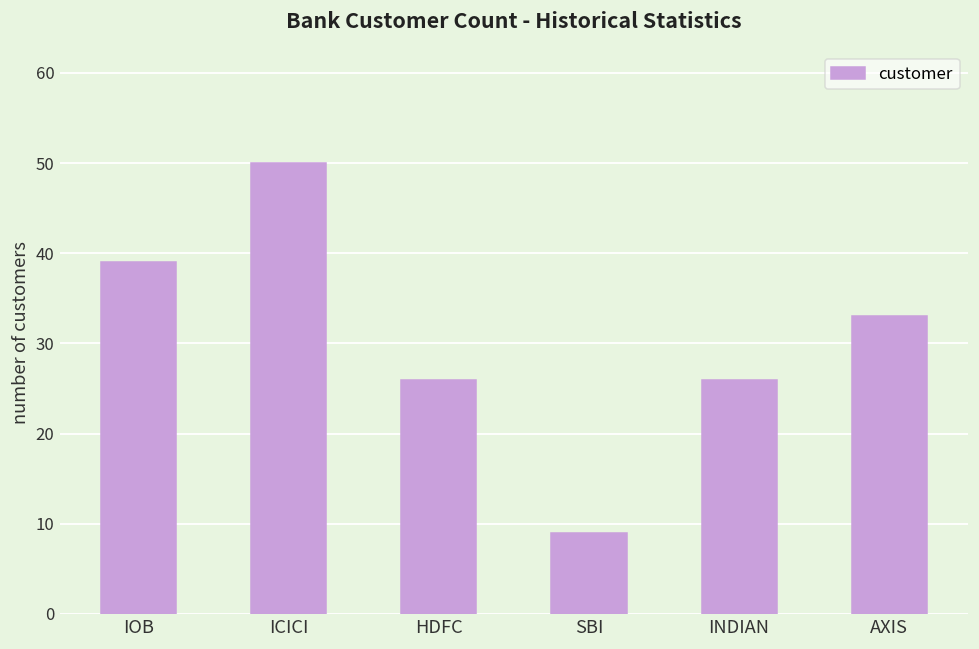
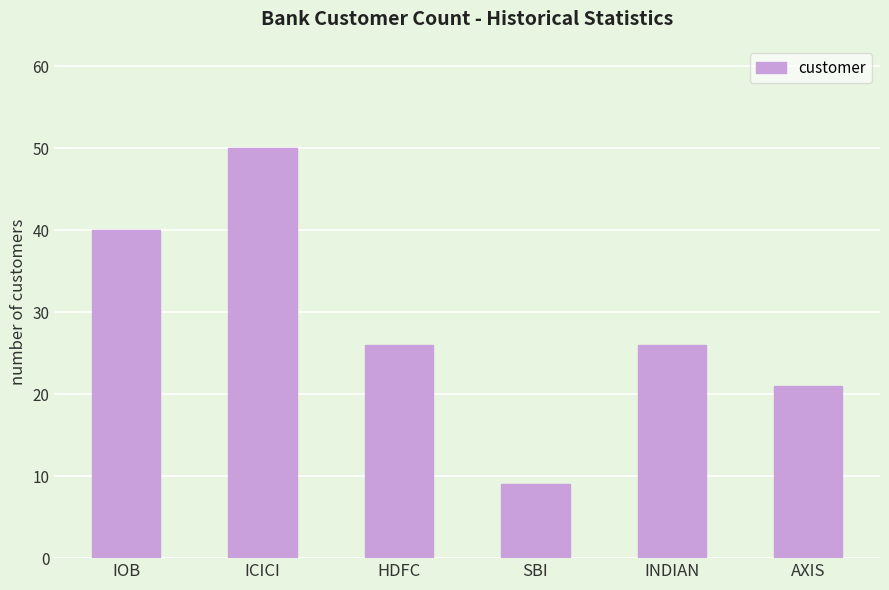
IOB: 39 -> 40
AXIS: 33 -> 21
